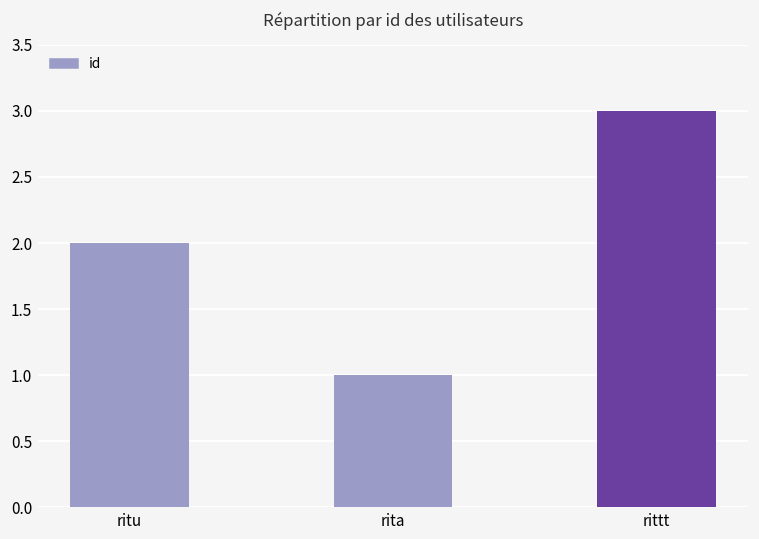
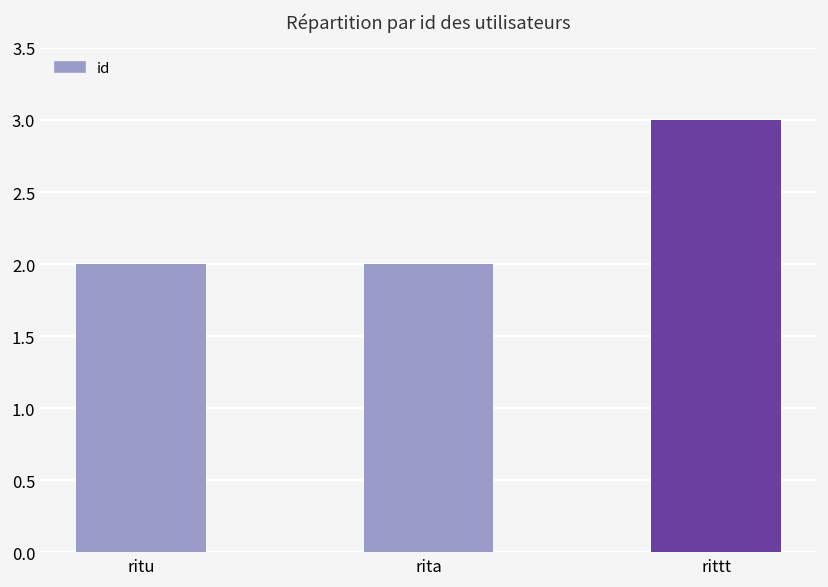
rita: 1 -> 2
